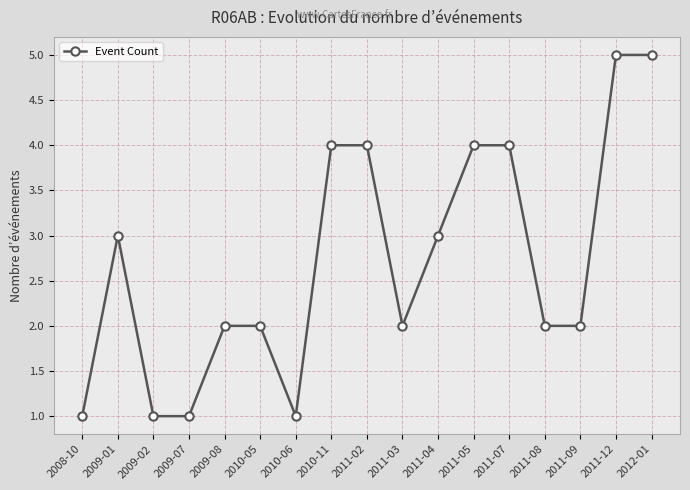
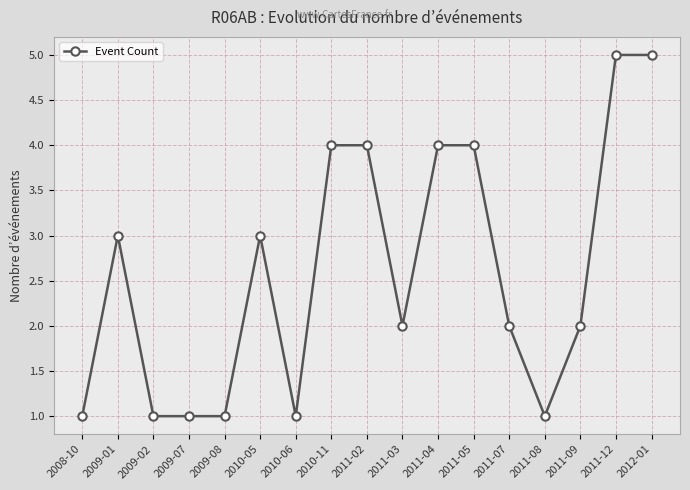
2009-08: 2 -> 1
2010-05: 2 -> 3
2011-04: 3 -> 4
2011-07: 4 -> 2
2011-08: 2 -> 1
